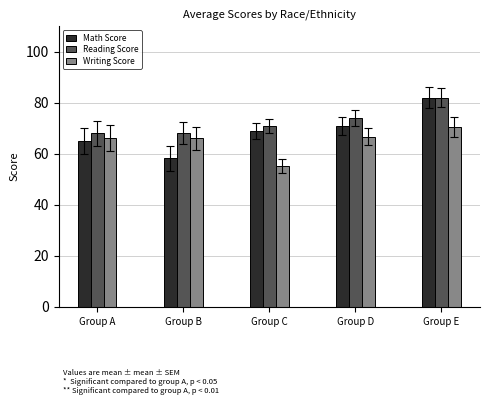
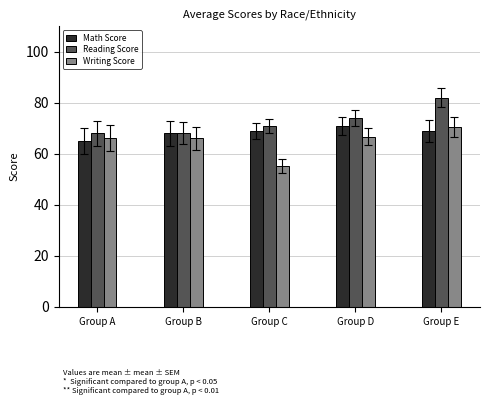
Math Score, Group B: 58 -> 68
Math Score, Group E: 82 -> 69
